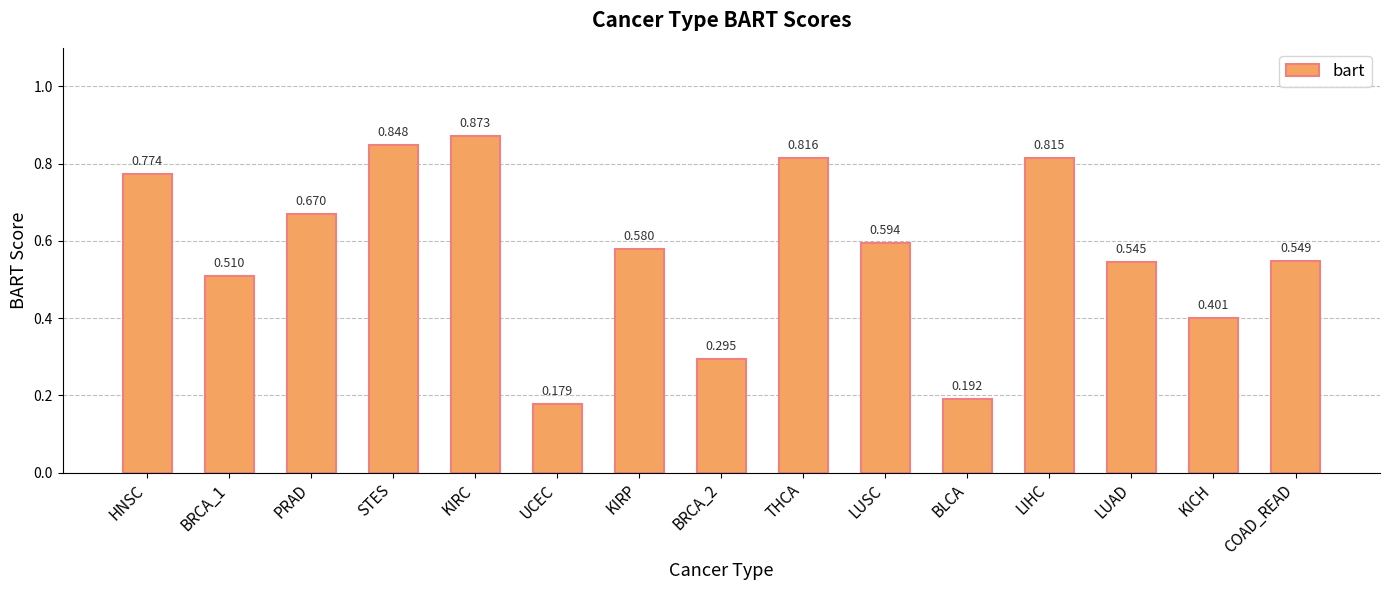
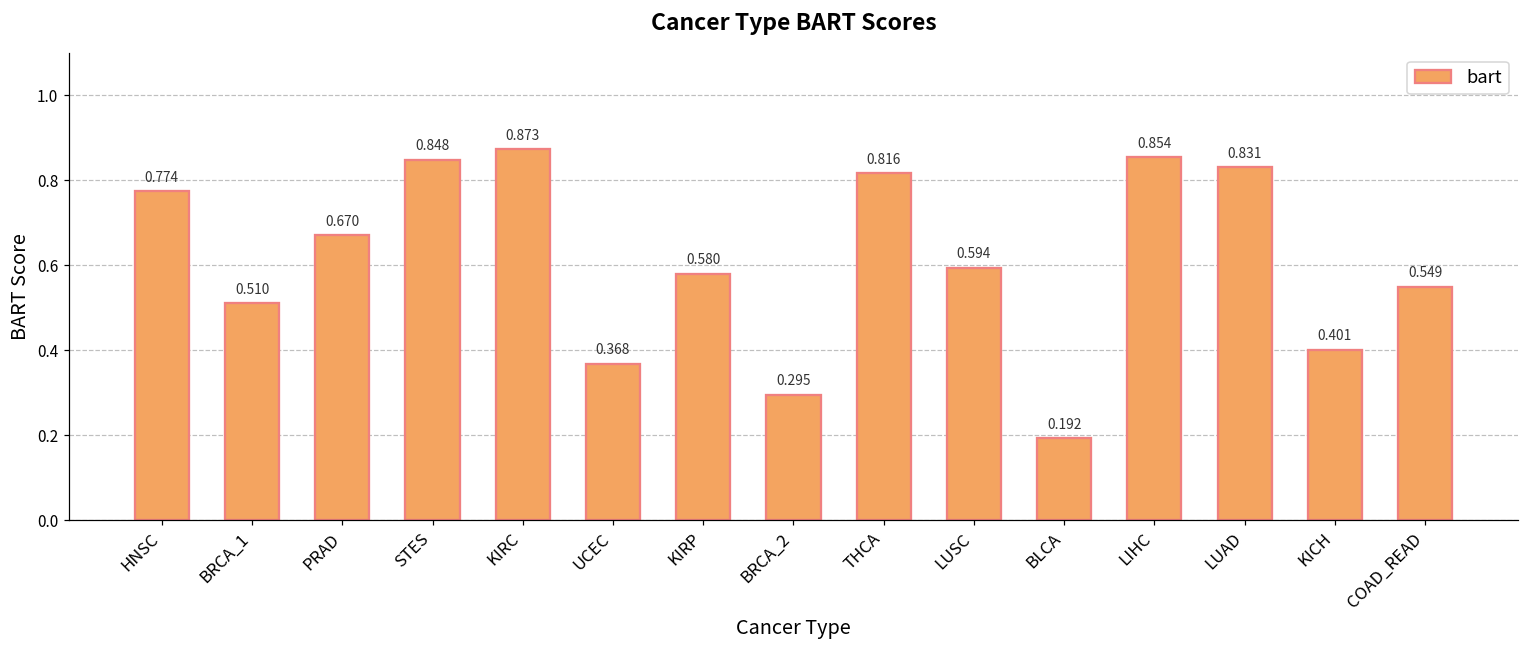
UCEC: 0.179 -> 0.368
LIHC: 0.815 -> 0.854
LUAD: 0.545 -> 0.831
